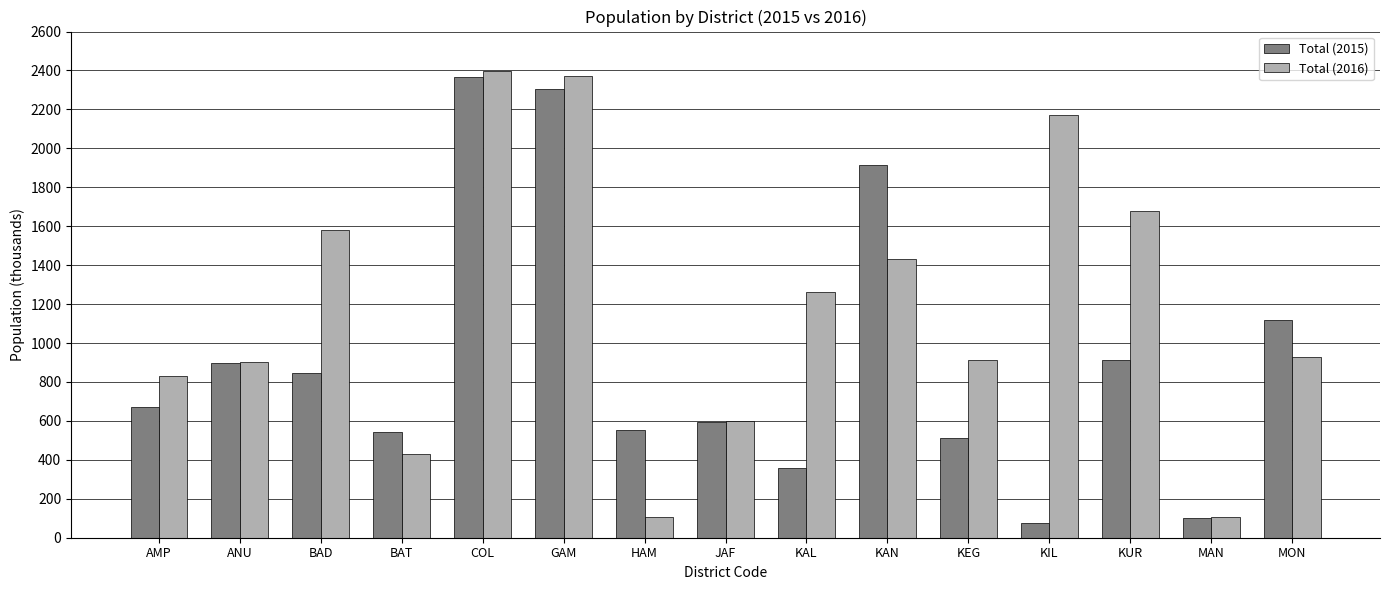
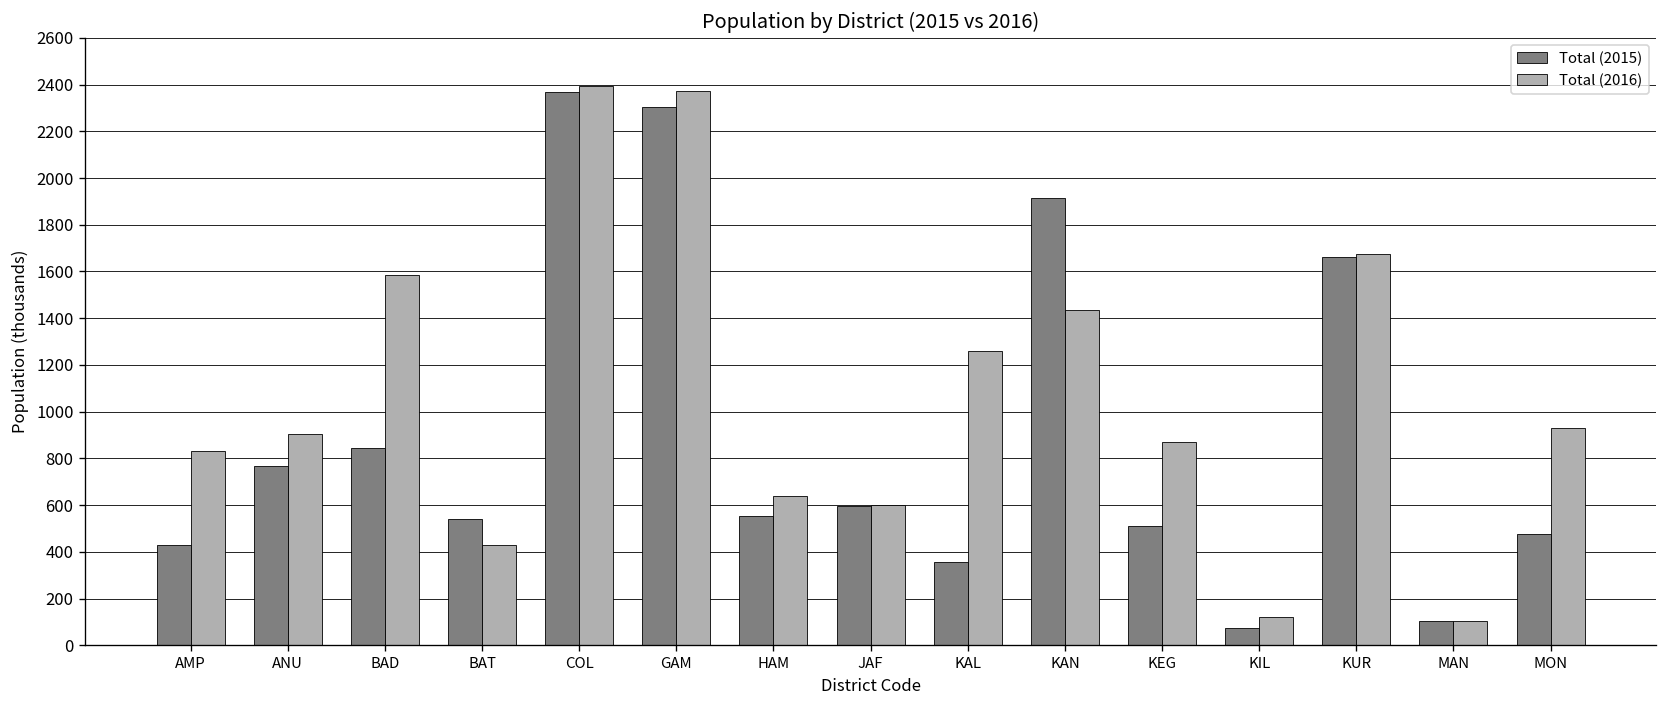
Total (2015), AMP: 670 -> 430
Total (2015), ANU: 900 -> 770
Total (2016), HAM: 110 -> 640
Total (2016), KEG: 910 -> 870
Total (2016), KIL: 2170 -> 120
Total (2015), KUR: 910 -> 1660
Total (2015), MON: 1120 -> 480
